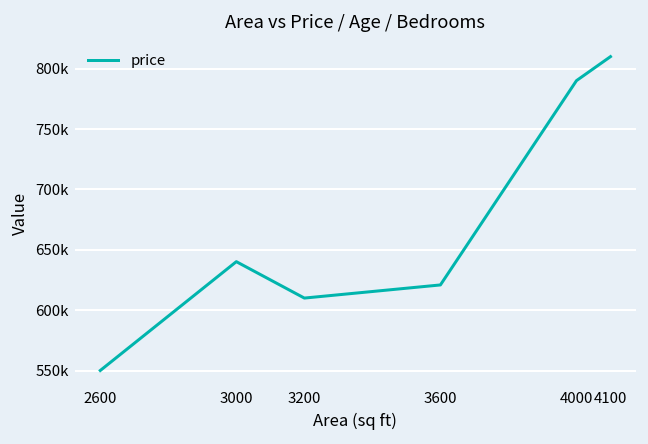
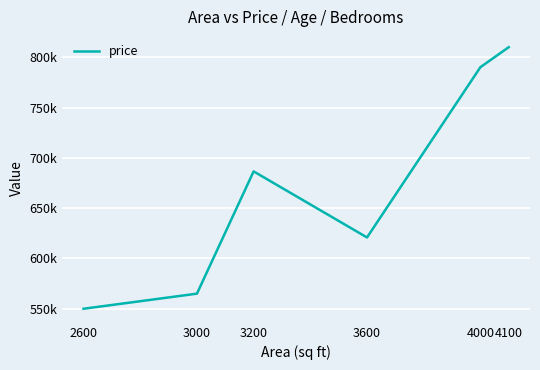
3000: 640000 -> 565000
3200: 610000 -> 687000
